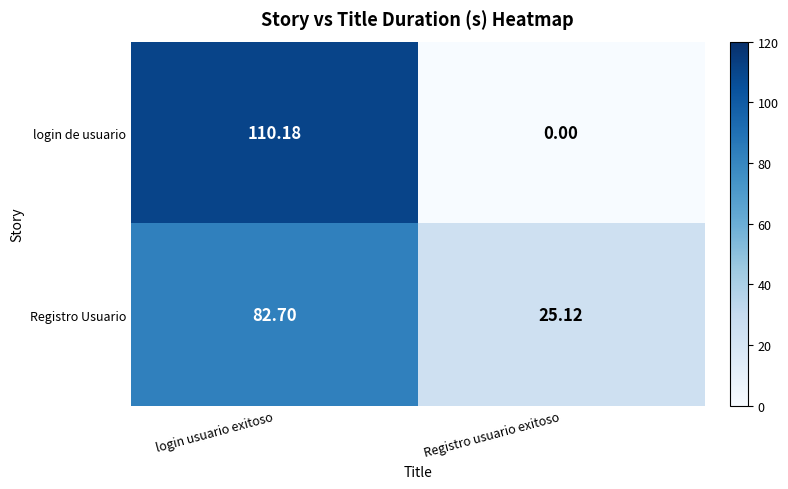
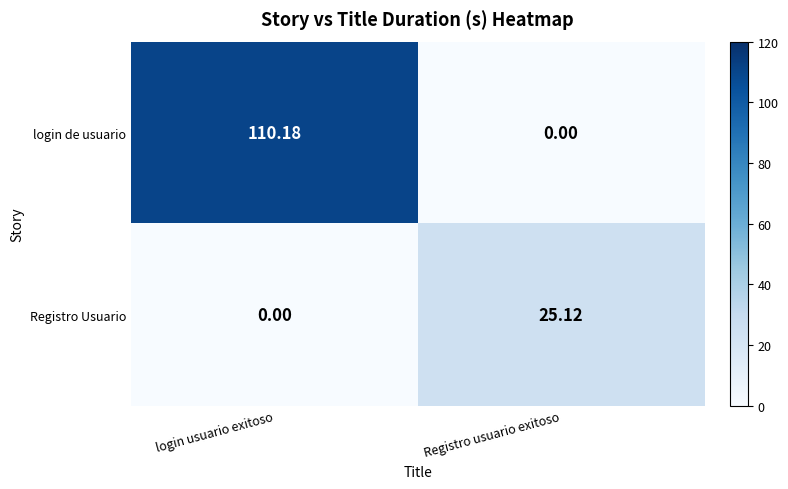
Registro Usuario, login usuario exitoso: 82.70 -> 0.00
